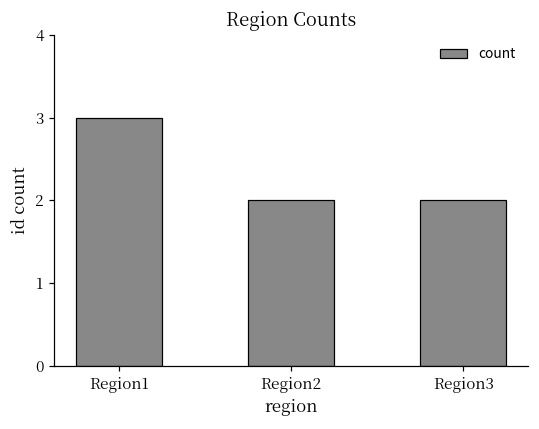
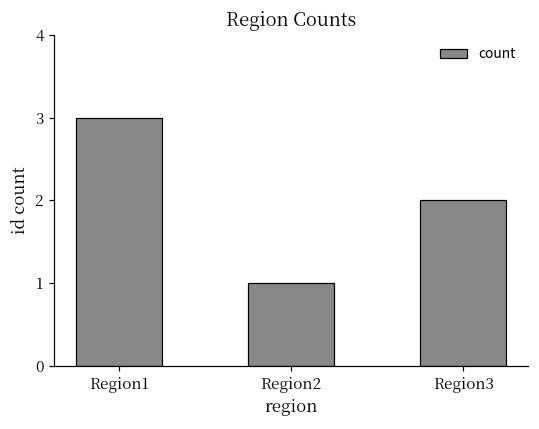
Region2: 2 -> 1
